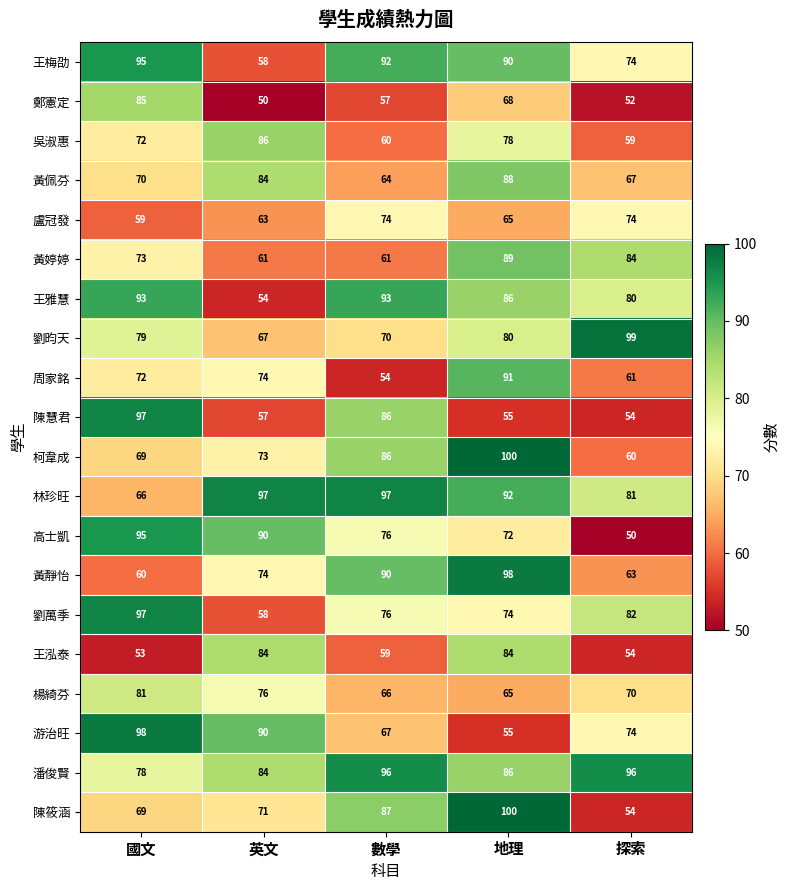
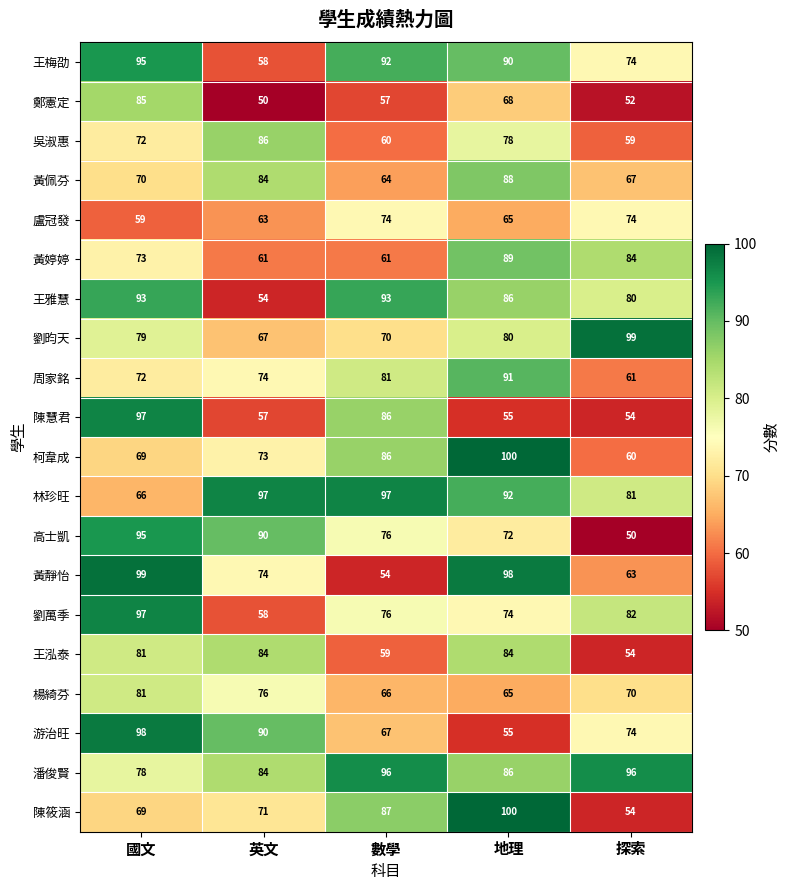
周家銘, 數學: 54 -> 81
黃靜怡, 國文: 60 -> 99
黃靜怡, 數學: 90 -> 54
王泓泰, 國文: 53 -> 81
